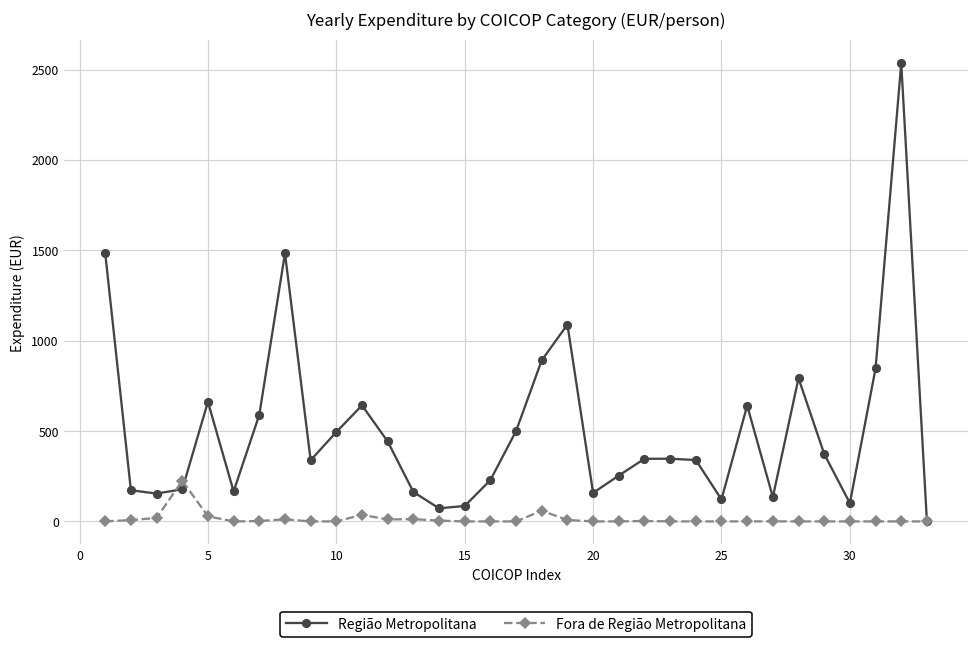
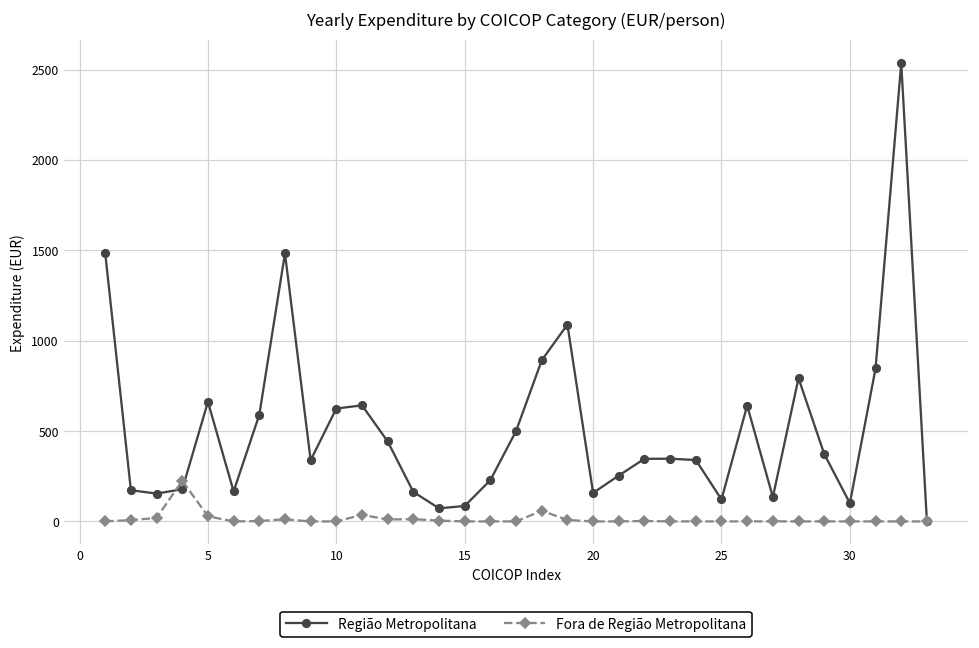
Região Metropolitana, 10: 490 -> 620
